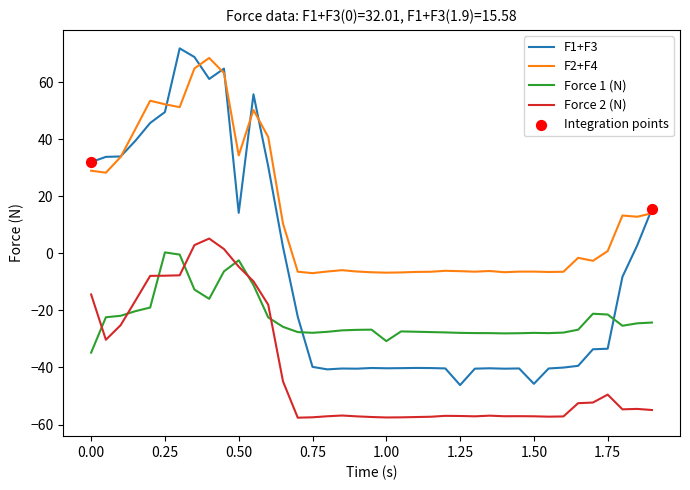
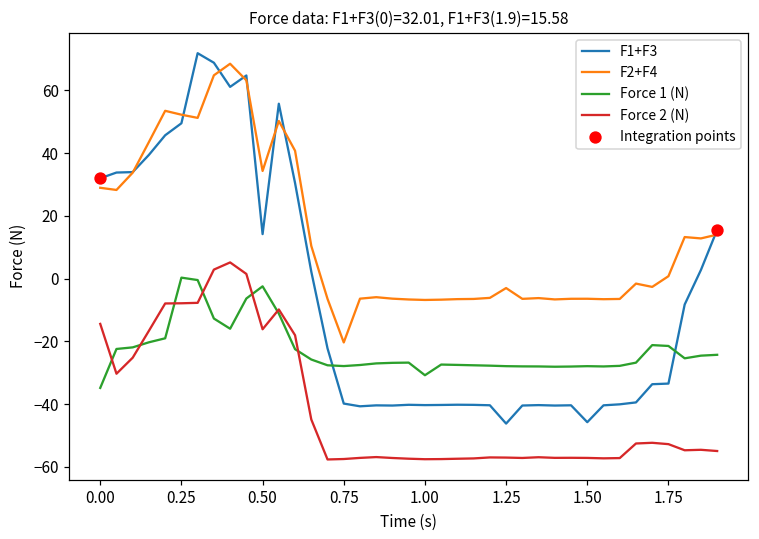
Force 2 (N), 0.50: -5 -> -16
F2+F4, 0.75: -7 -> -20
F2+F4, 1.25: -6 -> -3
Force 2 (N), 1.75: -50 -> -53
